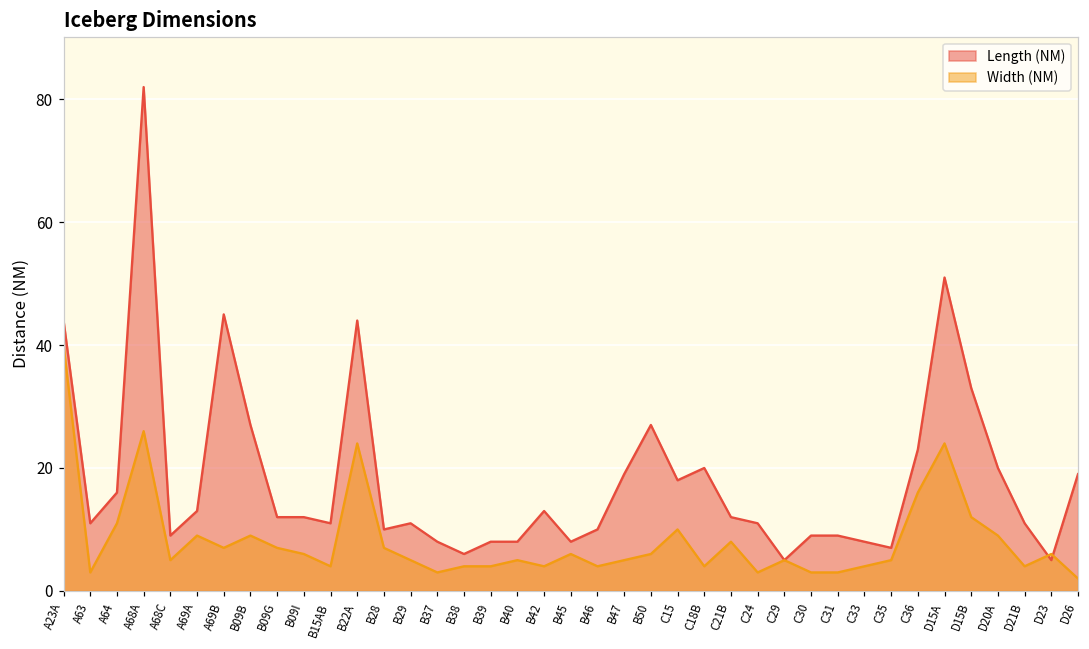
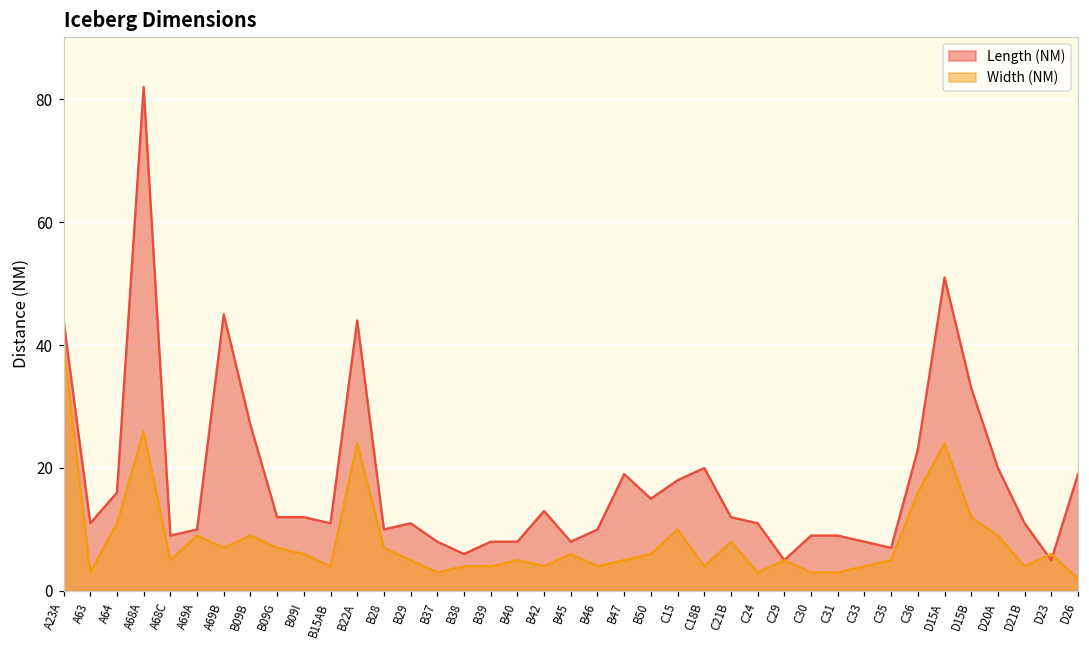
Length (NM), A69A: 13 -> 10
Length (NM), B50: 27 -> 15
